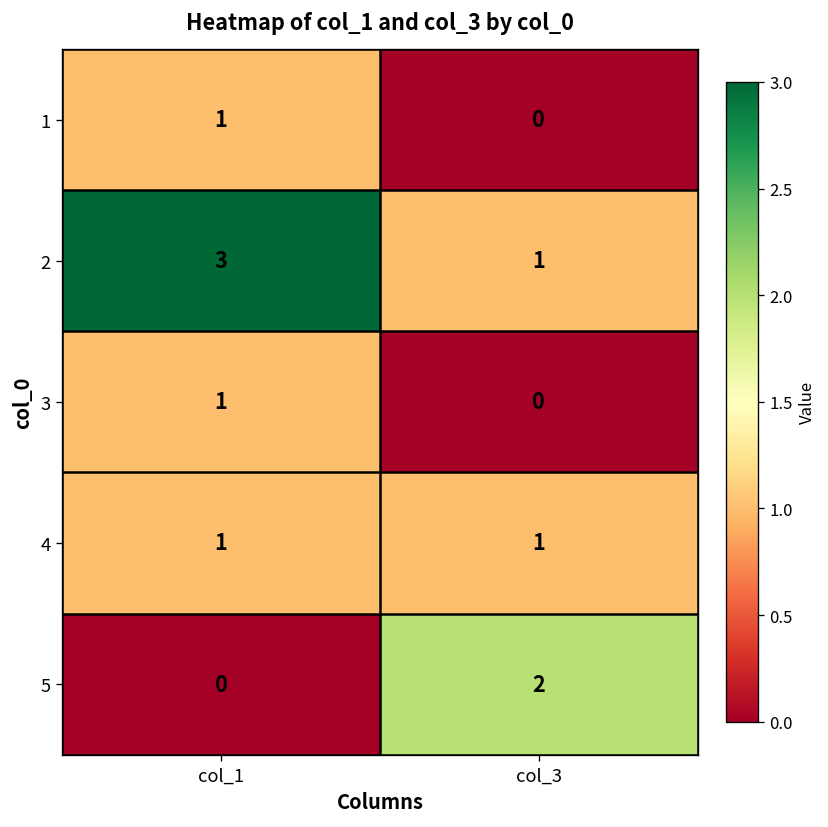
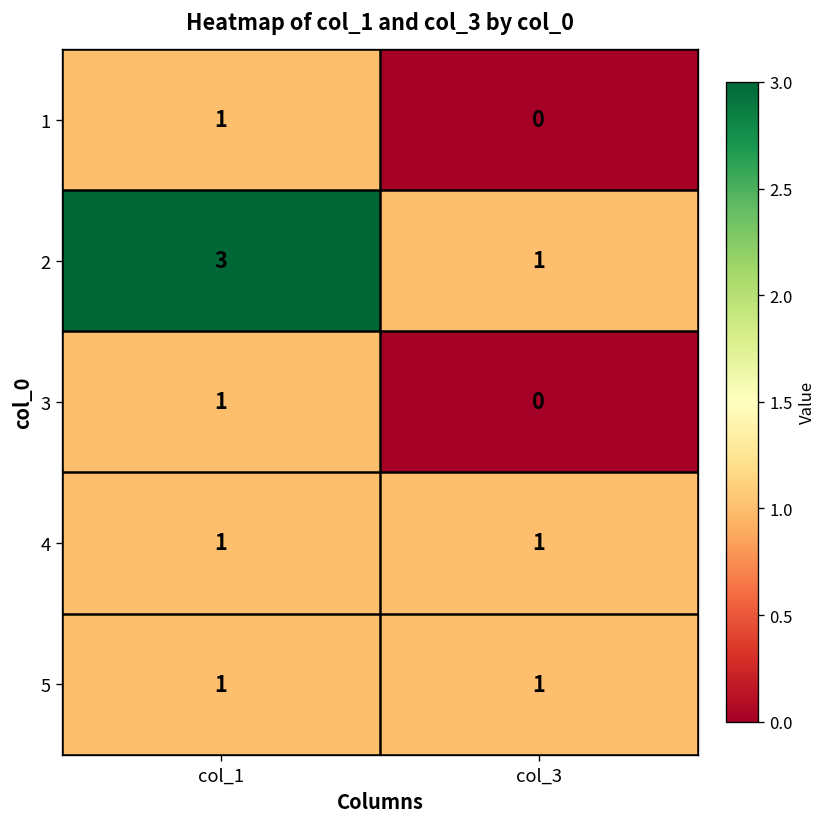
5, col_1: 0 -> 1
5, col_3: 2 -> 1
